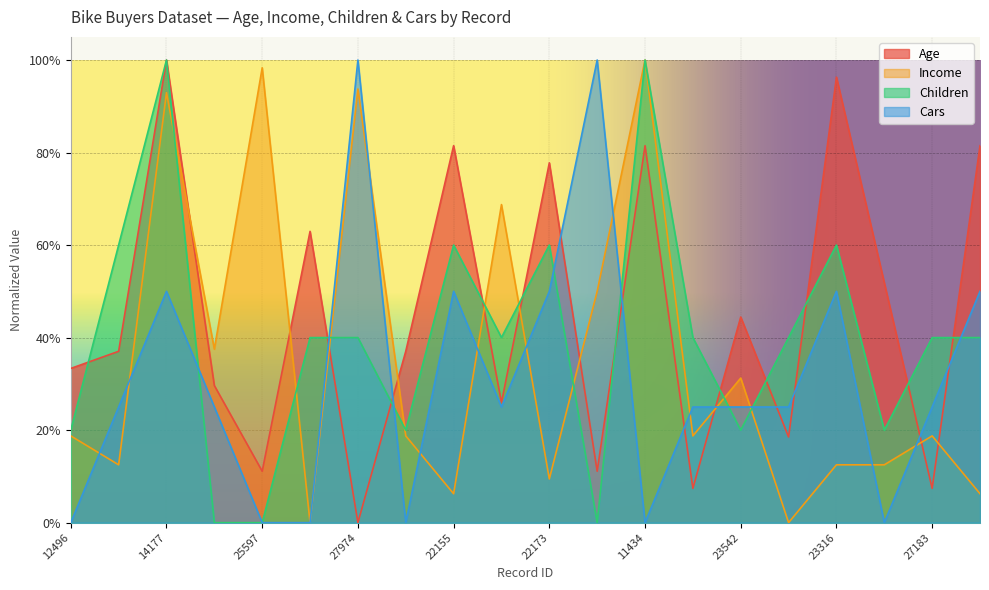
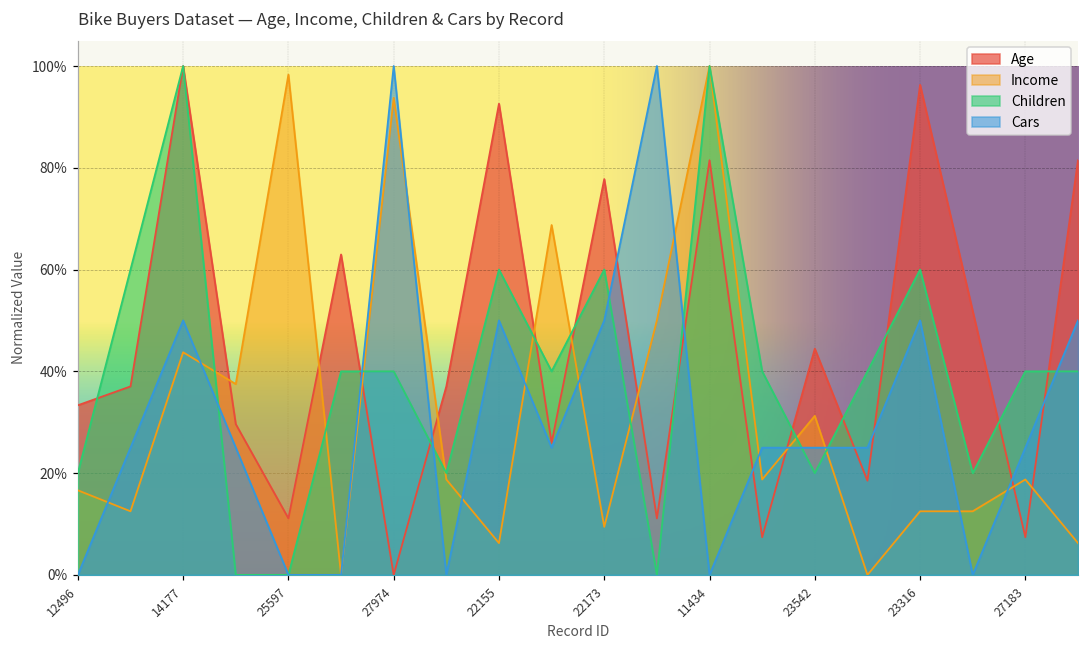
Income, 12496: 19% -> 17%
Income, 14177: 93% -> 44%
Age, 22155: 81% -> 93%
